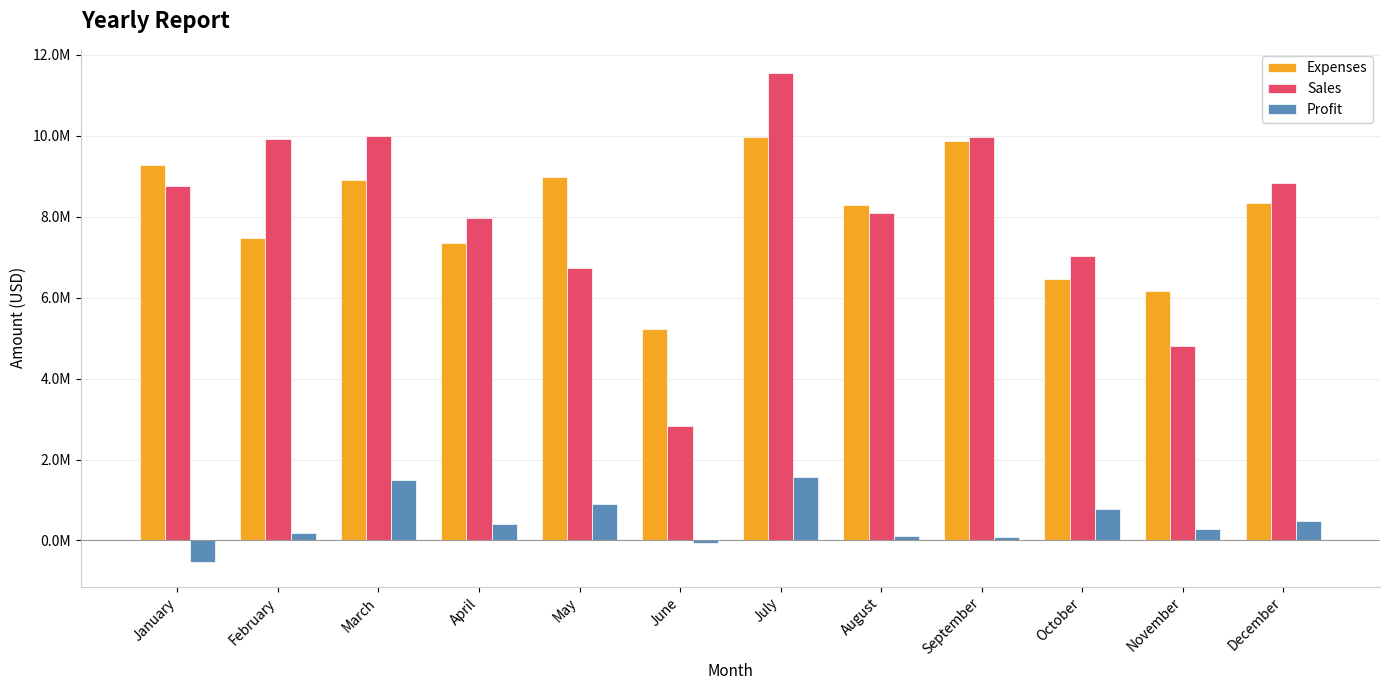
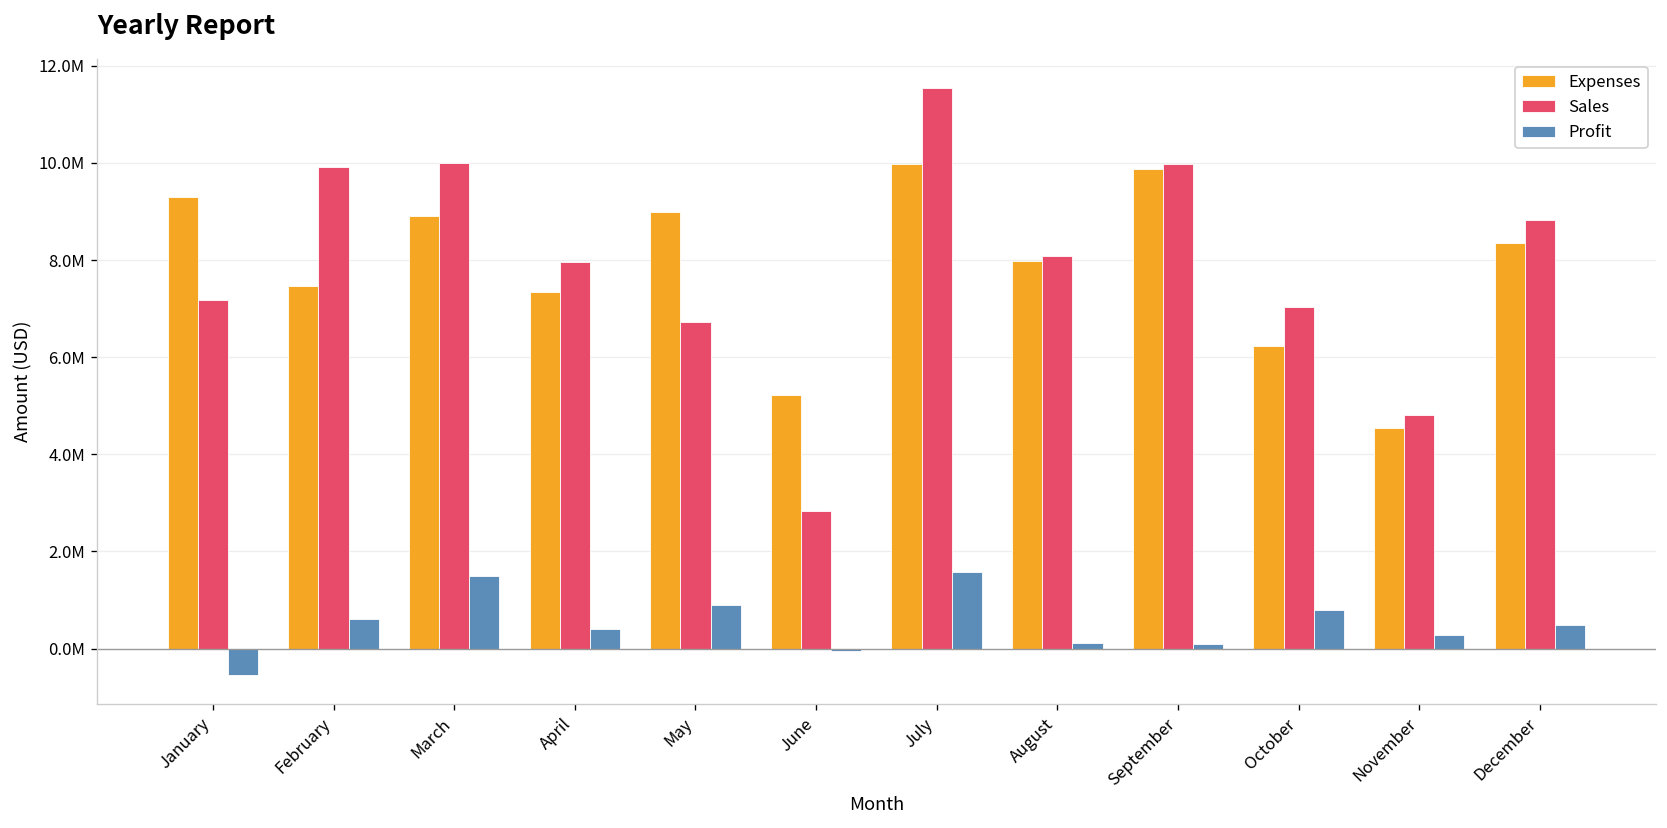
Sales, January: 8800000 -> 7200000
Profit, February: 200000 -> 600000
Expenses, August: 8300000 -> 8000000
Expenses, October: 6500000 -> 6200000
Expenses, November: 6200000 -> 4500000
